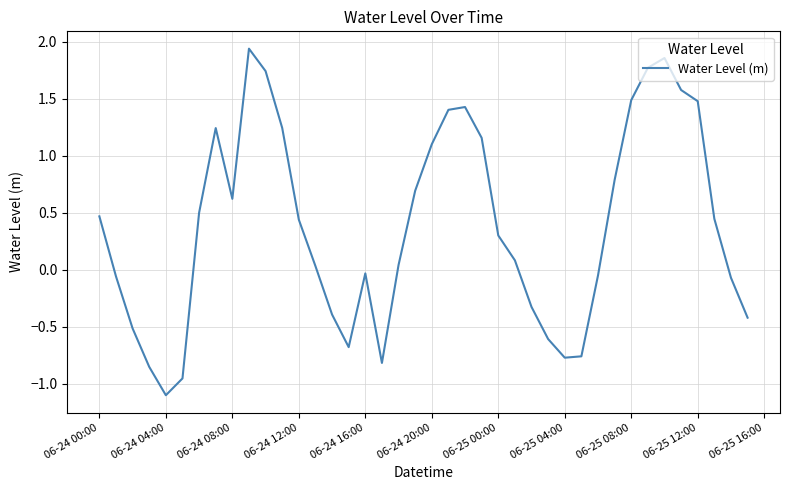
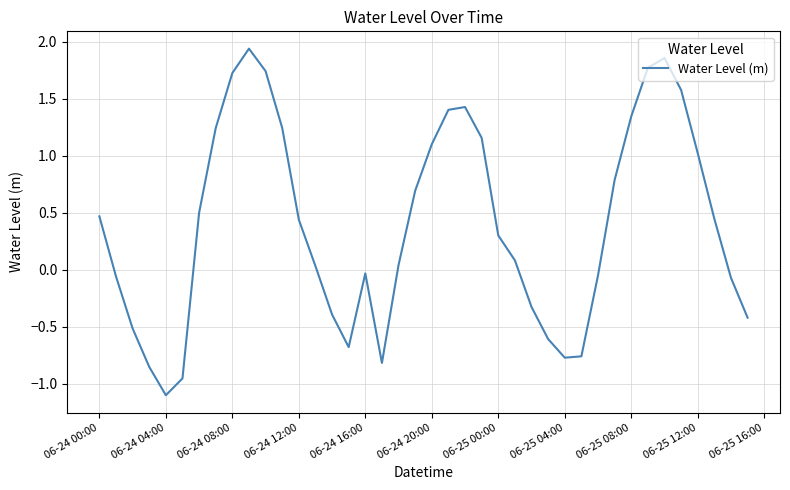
06-24 08:00: 0.62 -> 1.72
06-25 08:00: 1.49 -> 1.34
06-25 12:00: 1.48 -> 1.02
